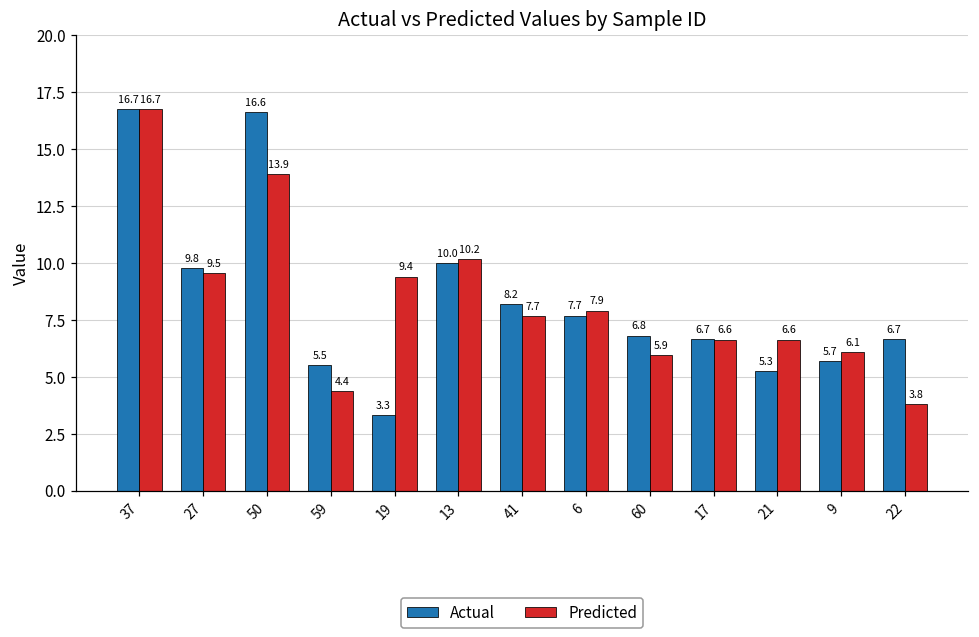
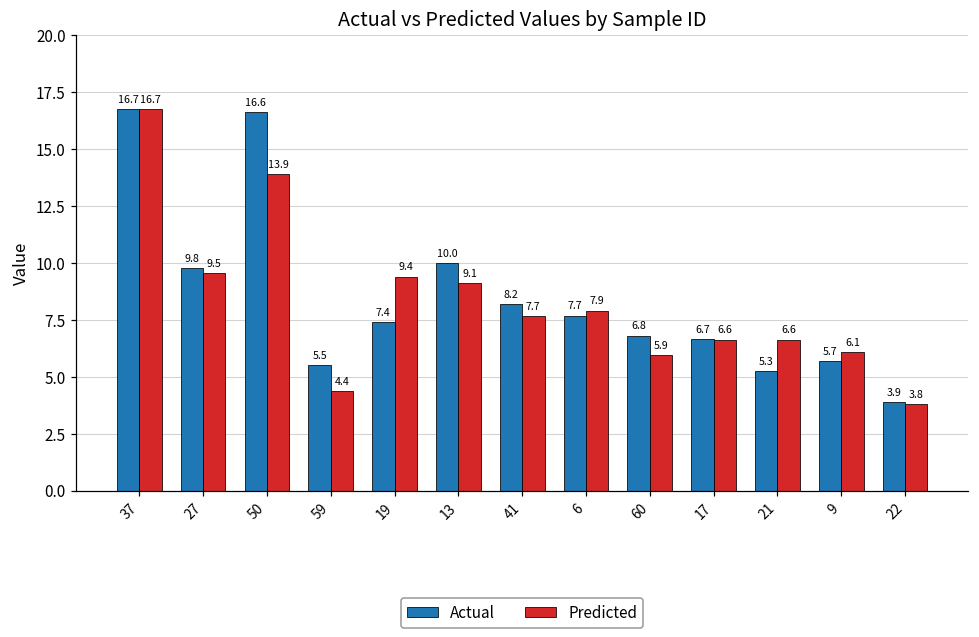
Actual, 19: 3.3 -> 7.4
Predicted, 13: 10.2 -> 9.1
Actual, 22: 6.7 -> 3.9
